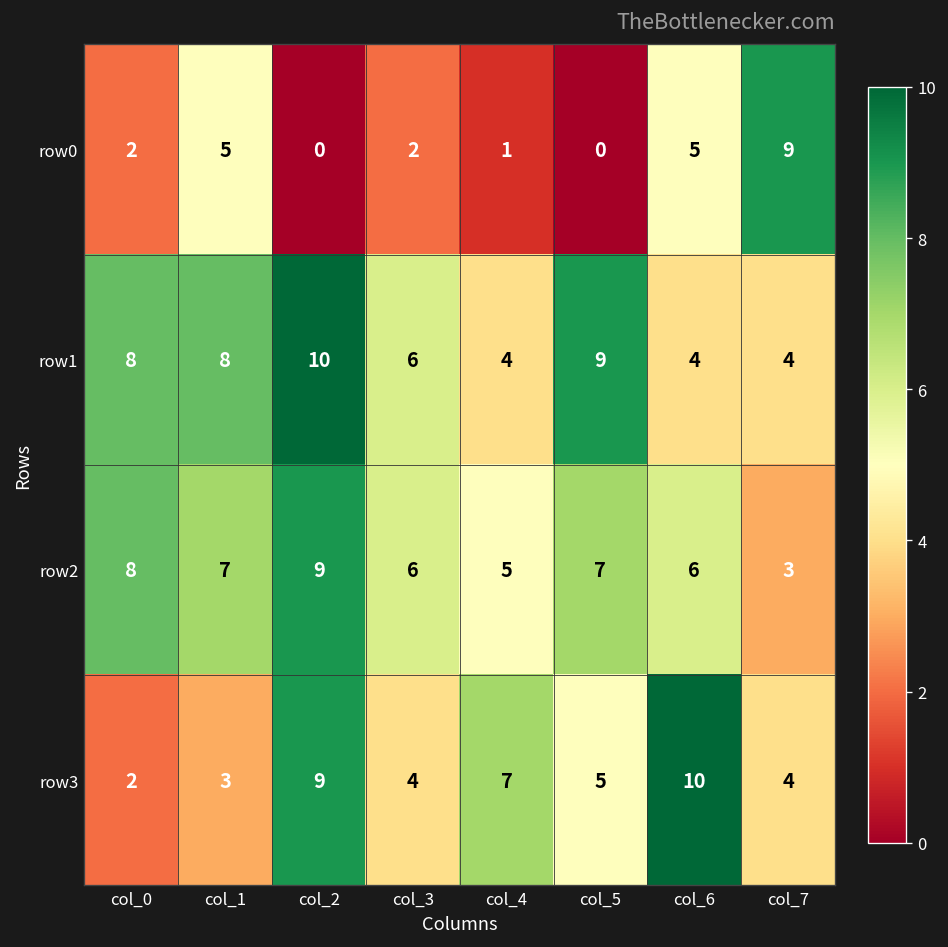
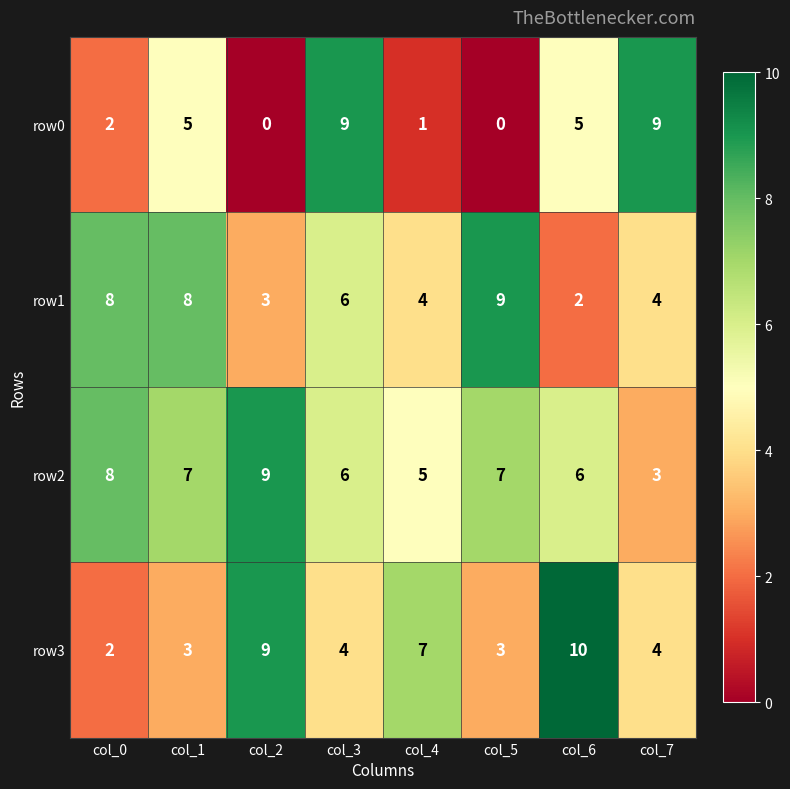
row0, col_3: 2 -> 9
row1, col_2: 10 -> 3
row1, col_6: 4 -> 2
row3, col_5: 5 -> 3
